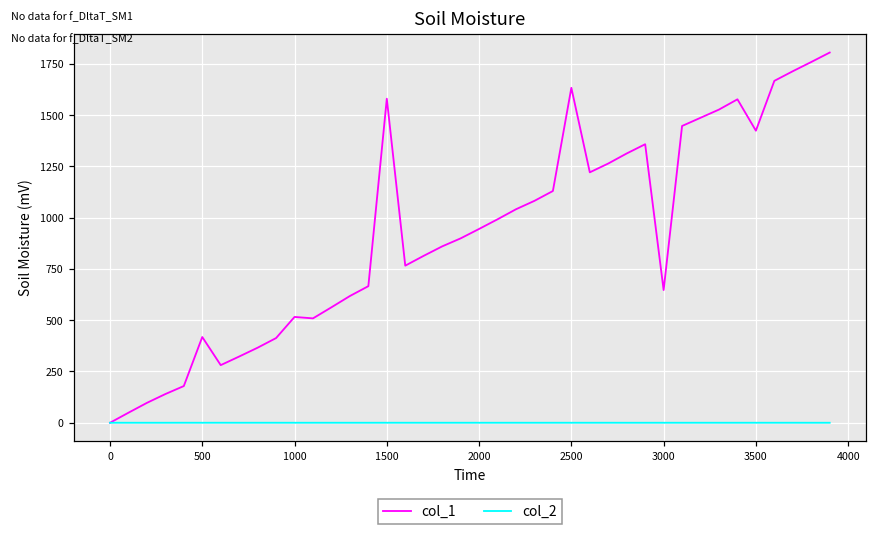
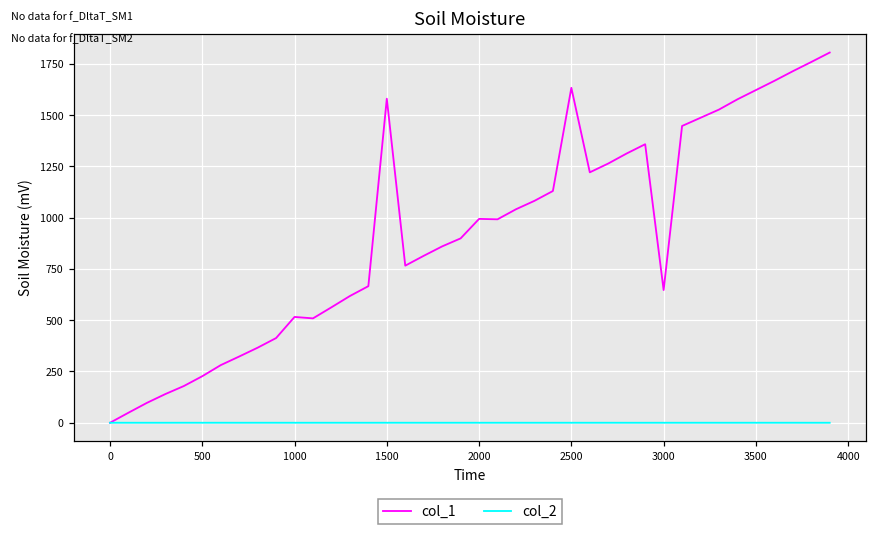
col_1, 500: 420 -> 230
col_1, 2000: 950 -> 990
col_1, 3500: 1420 -> 1620
